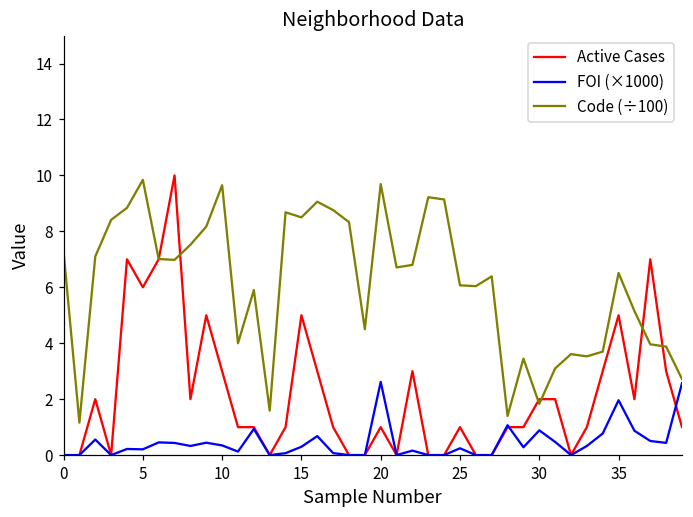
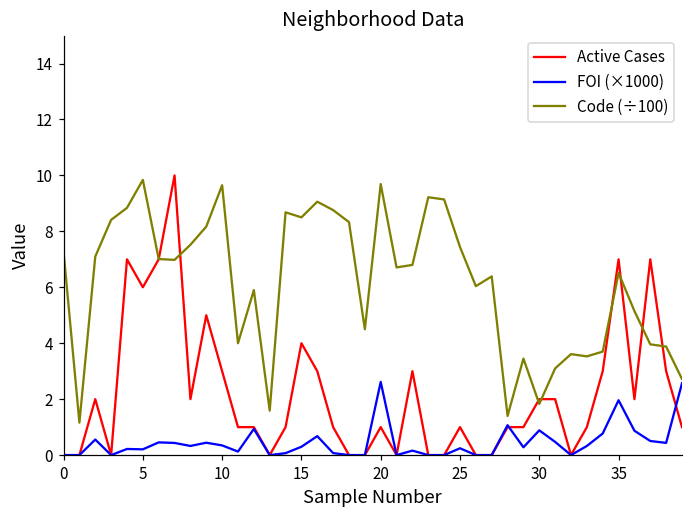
Active Cases, 15: 5 -> 4
Code (÷100), 25: 6.1 -> 7.4
Active Cases, 35: 5 -> 7
